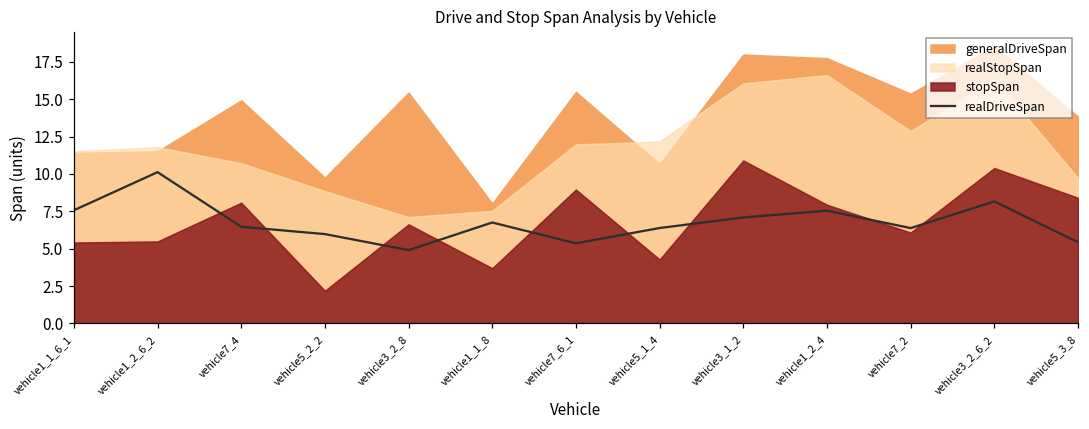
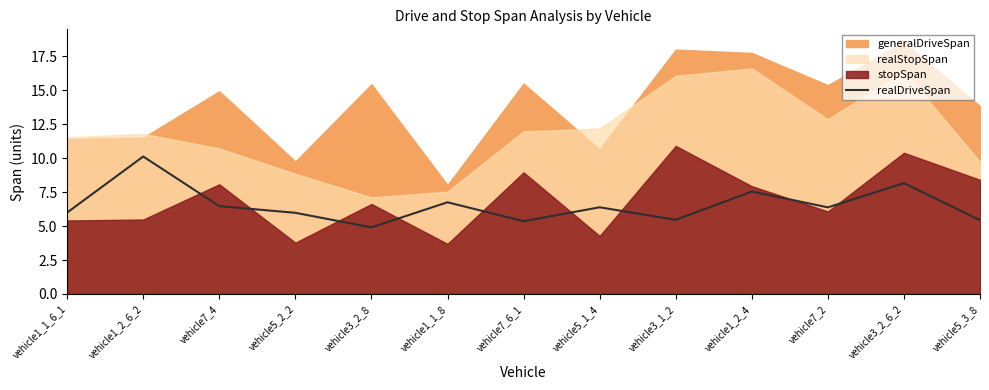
realDriveSpan, vehicle1_1_6_1: 7.6 -> 6.0
stopSpan, vehicle5_2_2: 2.2 -> 3.8
realDriveSpan, vehicle3_1_2: 7.1 -> 5.5
